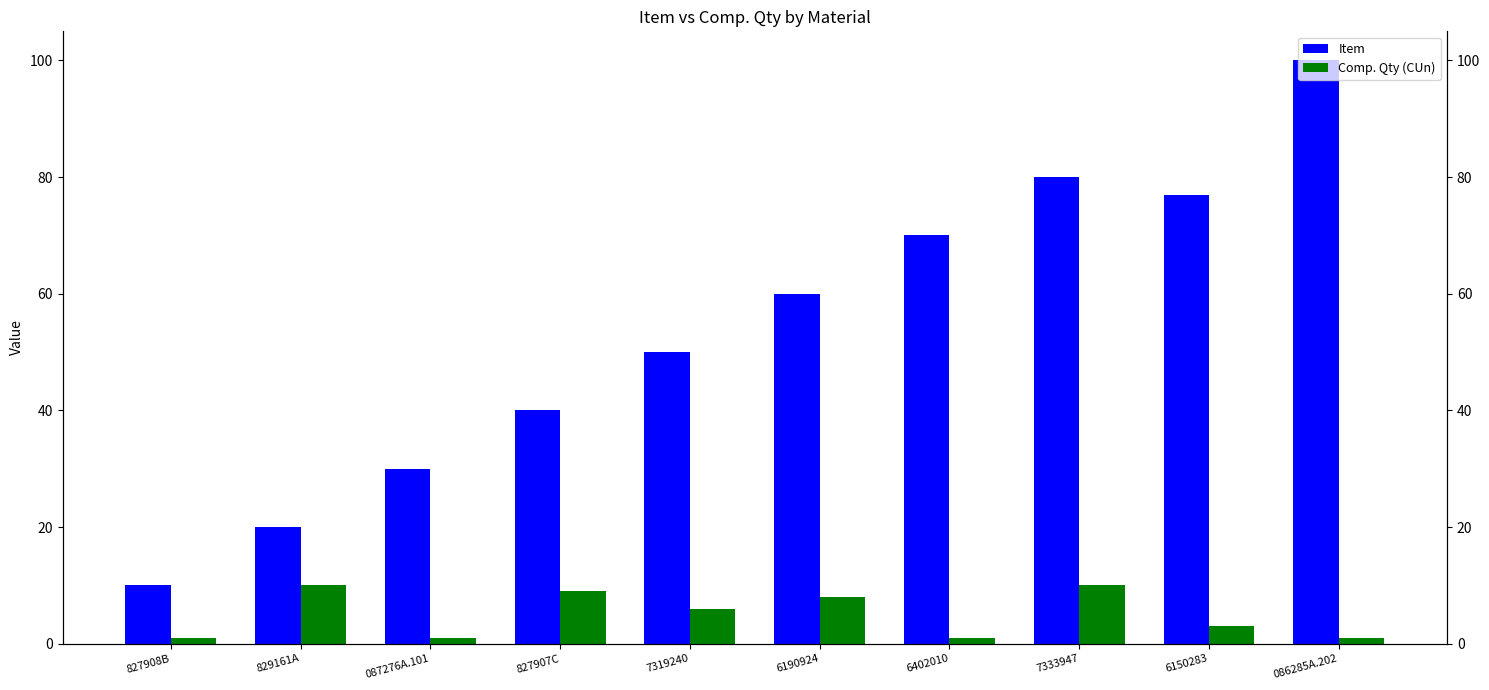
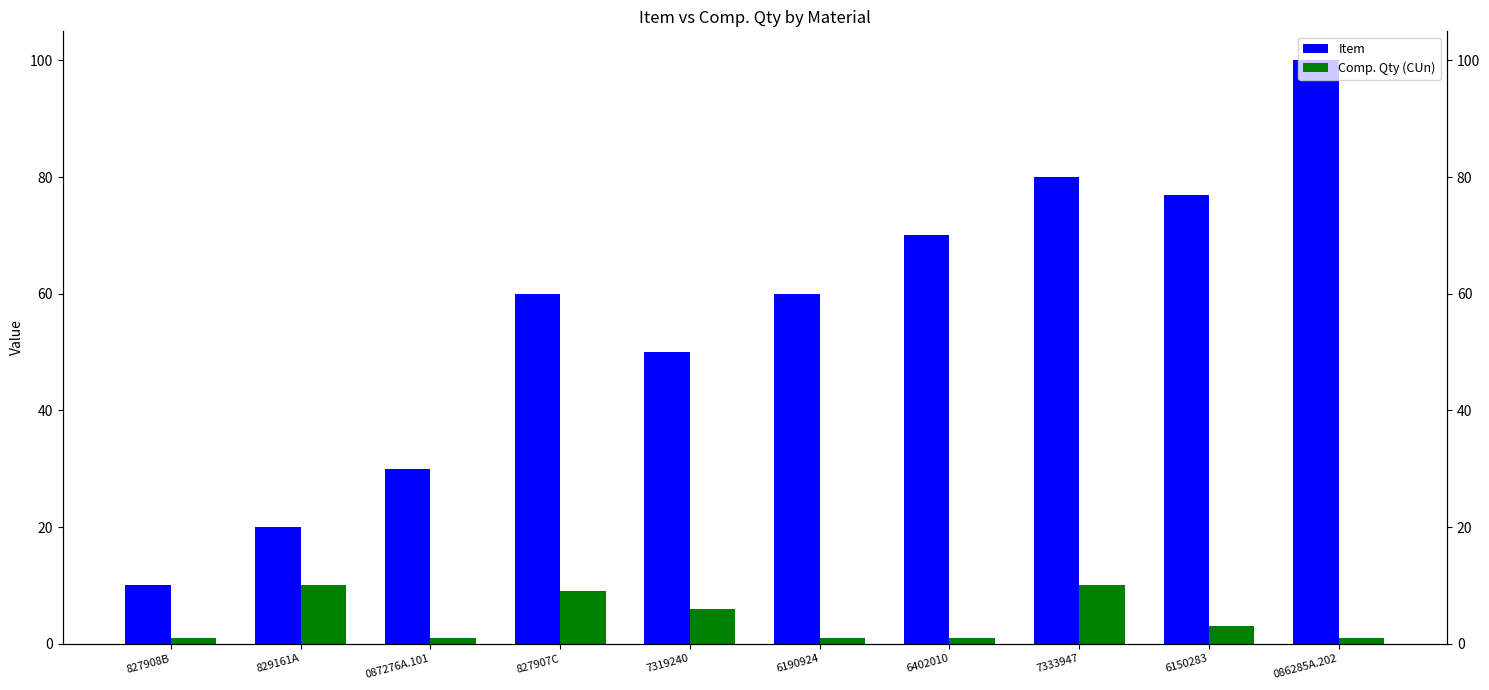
Item, 827907C: 40 -> 60
Comp. Qty (CUn), 6190924: 8 -> 1
